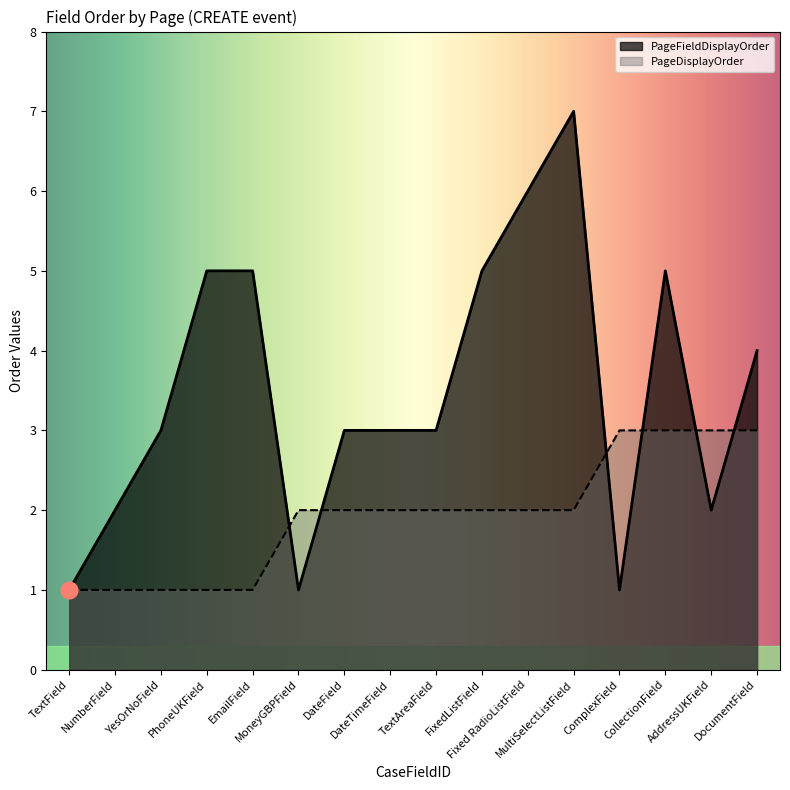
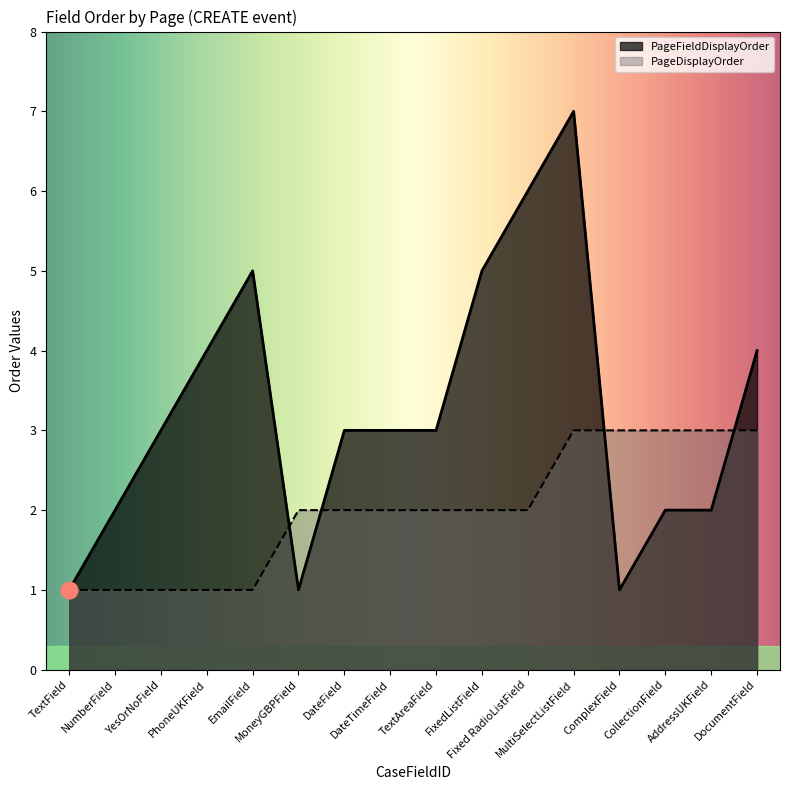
PageFieldDisplayOrder, PhoneUKField: 5 -> 4
PageDisplayOrder, MultiSelectListField: 2 -> 3
PageFieldDisplayOrder, CollectionField: 5 -> 2
